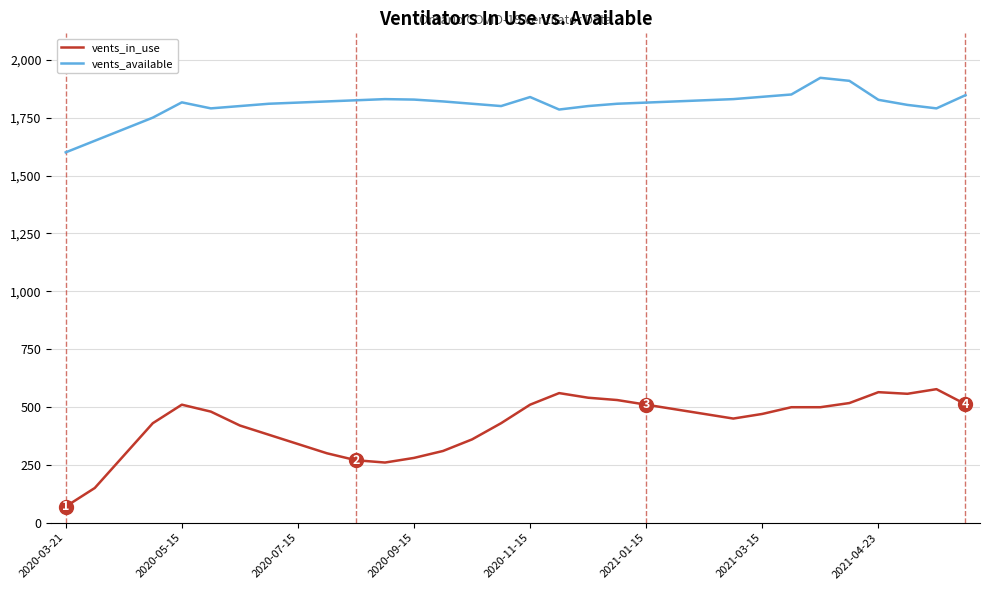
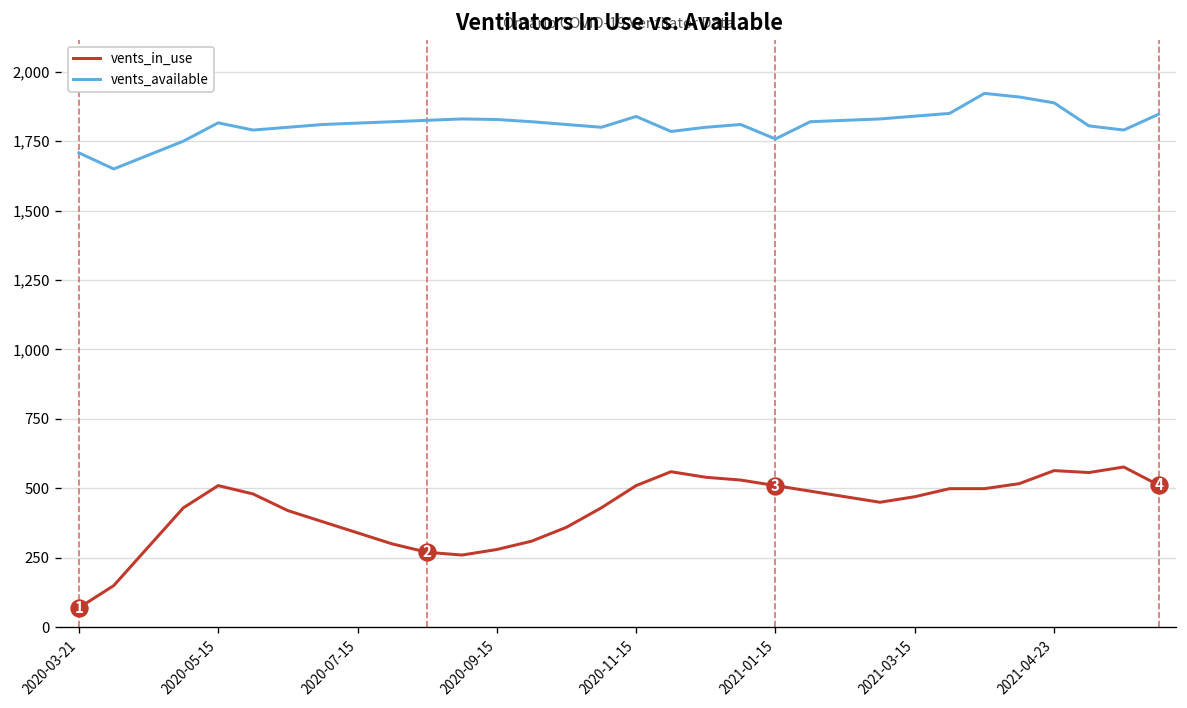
vents_available, 2020-03-21: 1,600 -> 1,710
vents_available, 2021-01-15: 1,820 -> 1,760
vents_available, 2021-04-23: 1,830 -> 1,890
